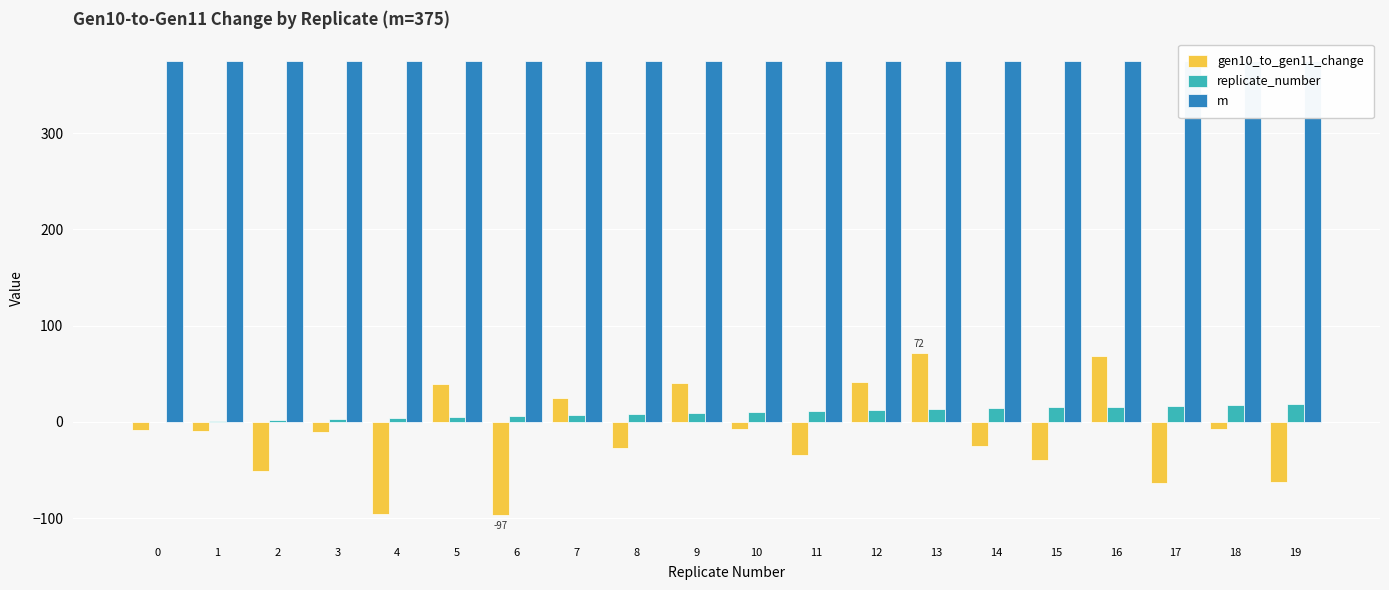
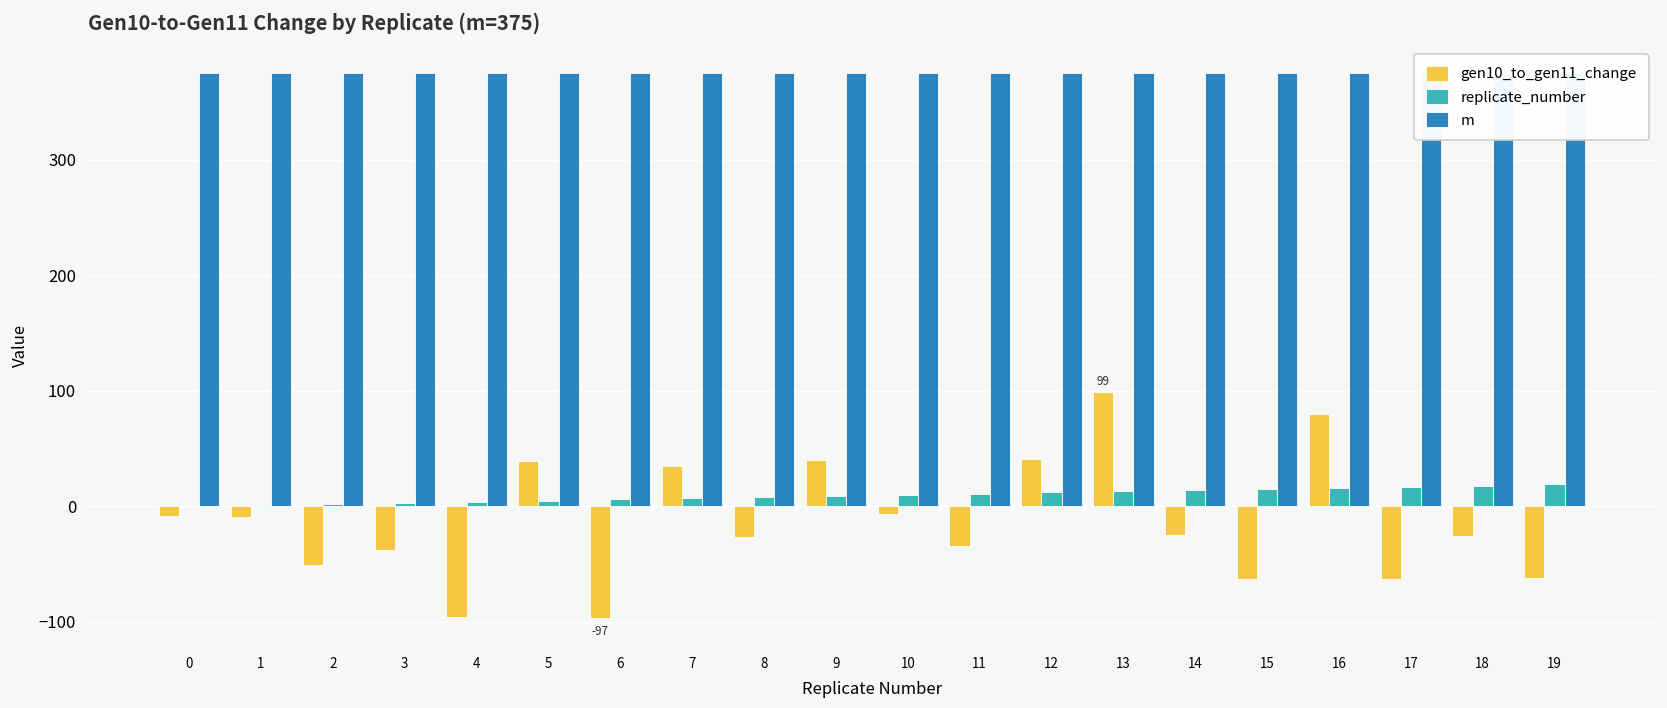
gen10_to_gen11_change, 3: -10 -> -40
gen10_to_gen11_change, 7: 30 -> 40
gen10_to_gen11_change, 13: 72 -> 99
gen10_to_gen11_change, 15: -40 -> -60
gen10_to_gen11_change, 16: 70 -> 80
gen10_to_gen11_change, 18: -10 -> -30
